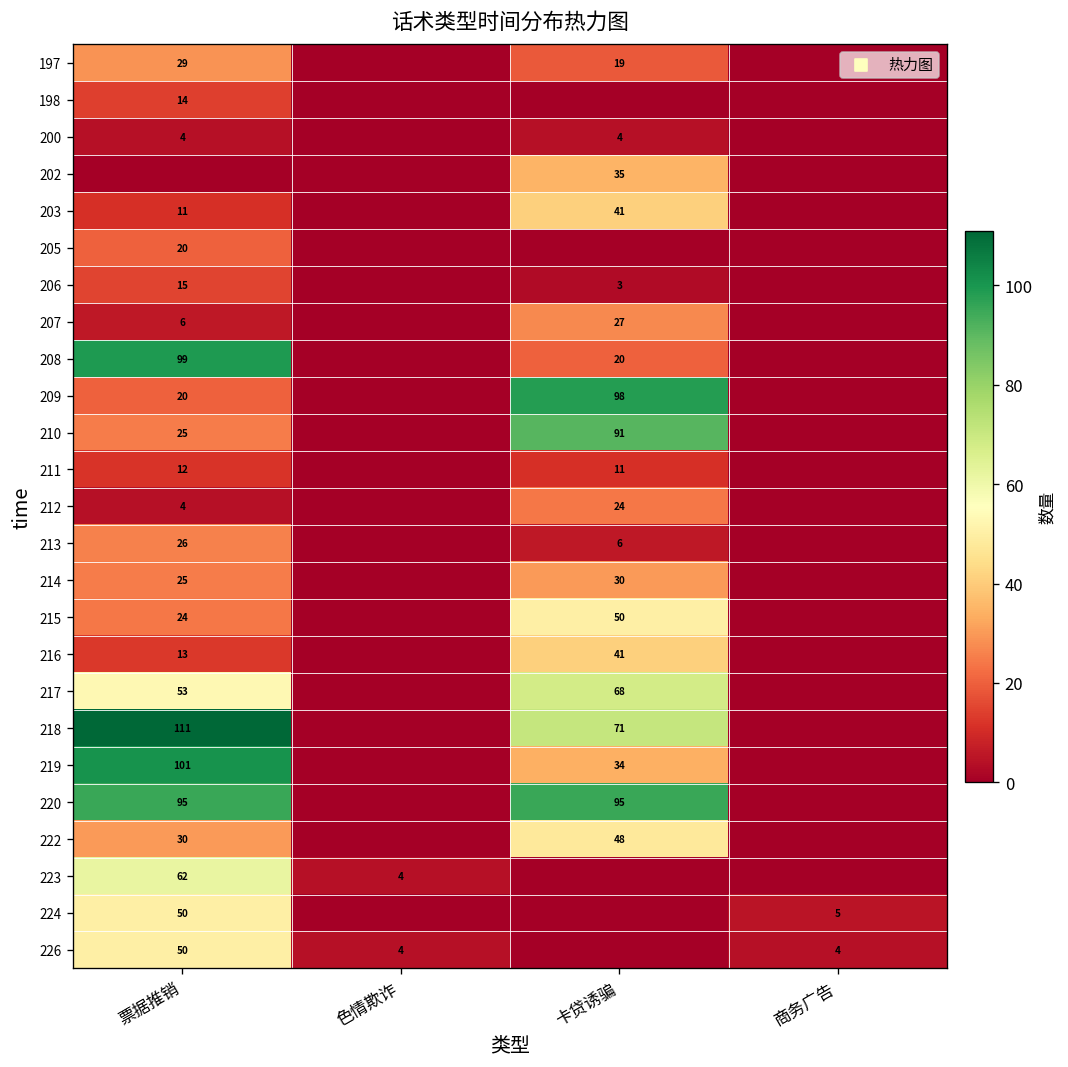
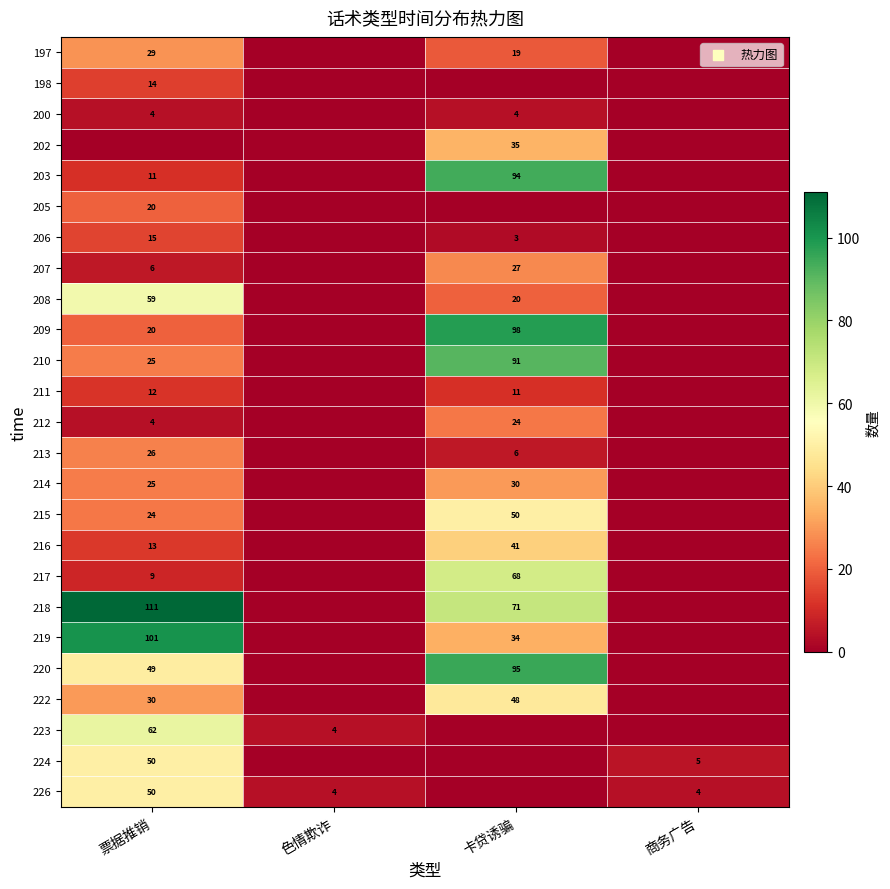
203, 卡贷诱骗: 41 -> 94
208, 票据推销: 99 -> 59
217, 票据推销: 53 -> 9
220, 票据推销: 95 -> 49
